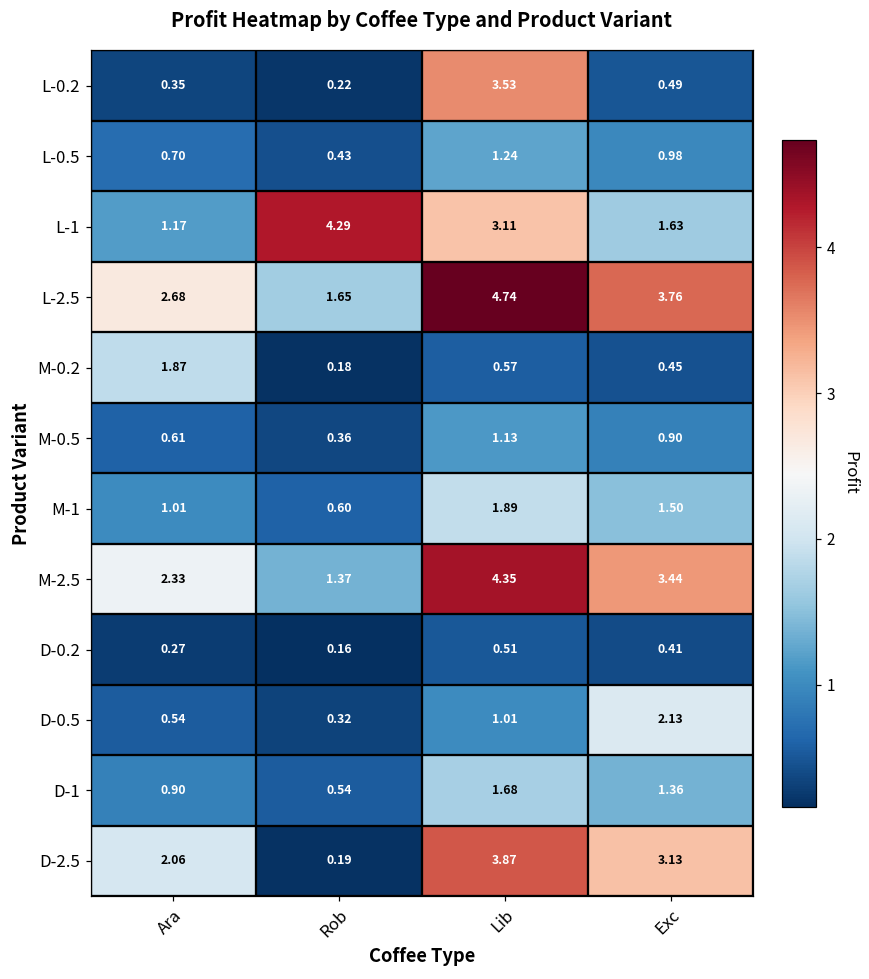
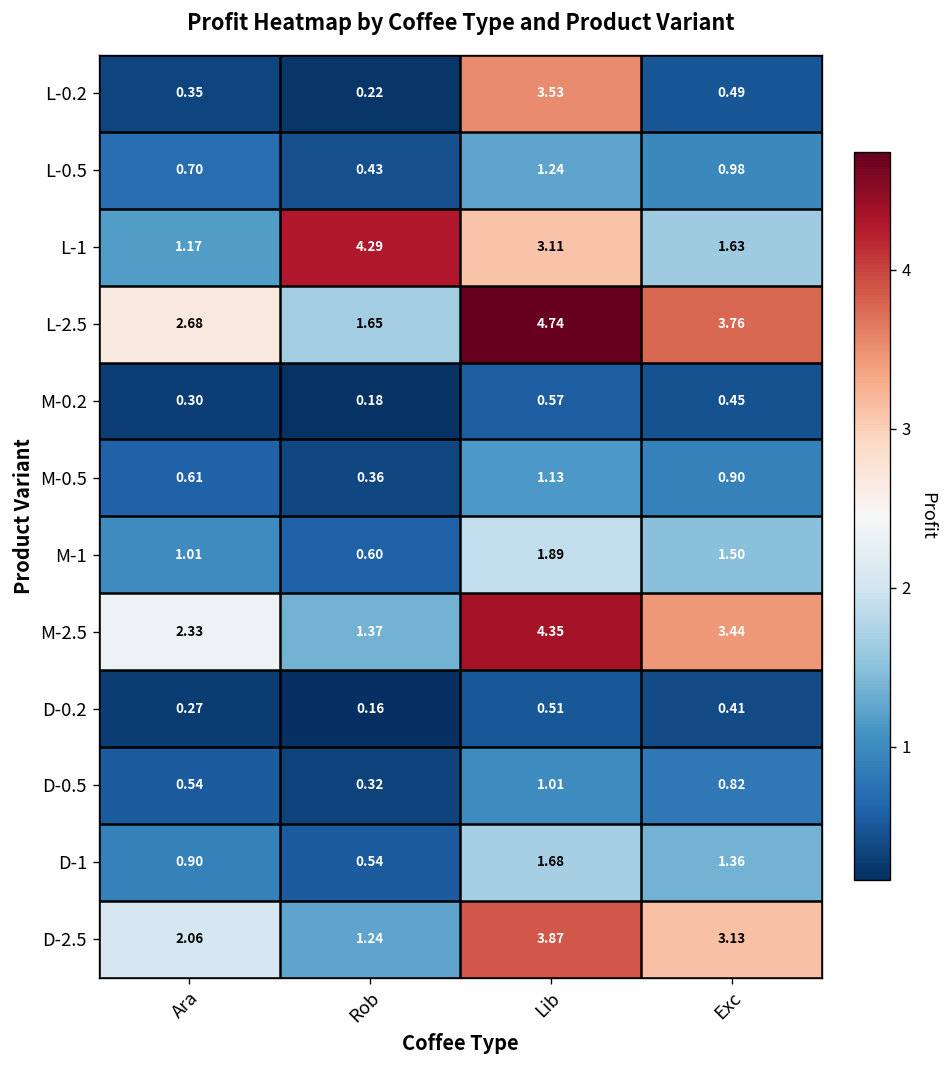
M-0.2, Ara: 1.87 -> 0.30
D-0.5, Exc: 2.13 -> 0.82
D-2.5, Rob: 0.19 -> 1.24
